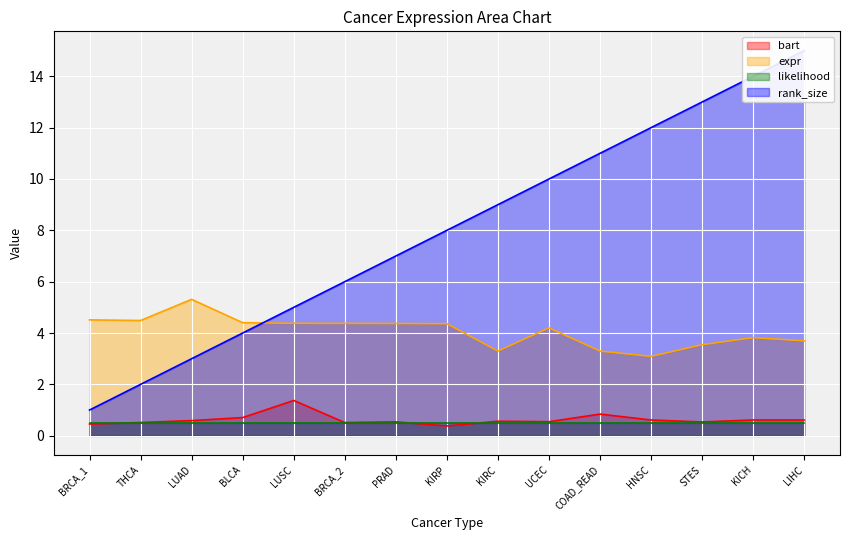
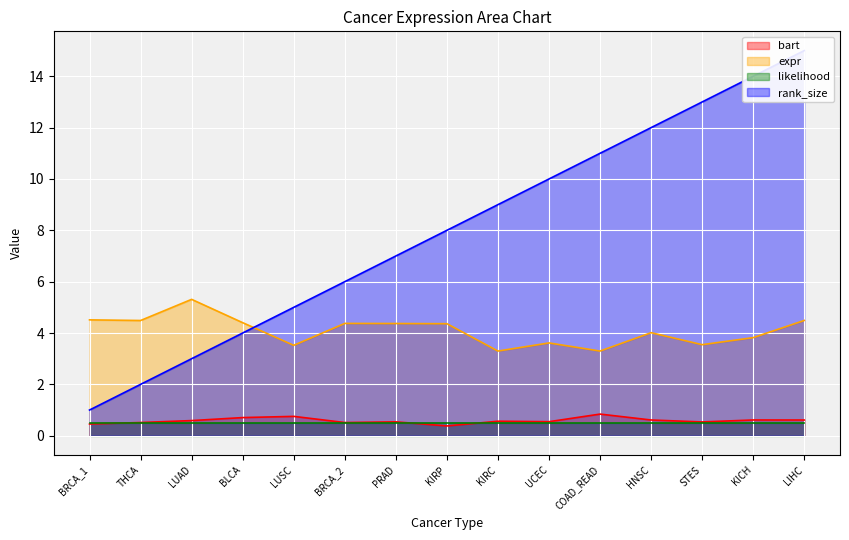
bart, LUSC: 1.4 -> 0.8
expr, LUSC: 4.4 -> 3.5
expr, UCEC: 4.2 -> 3.6
expr, HNSC: 3.1 -> 4.0
expr, LIHC: 3.7 -> 4.5
